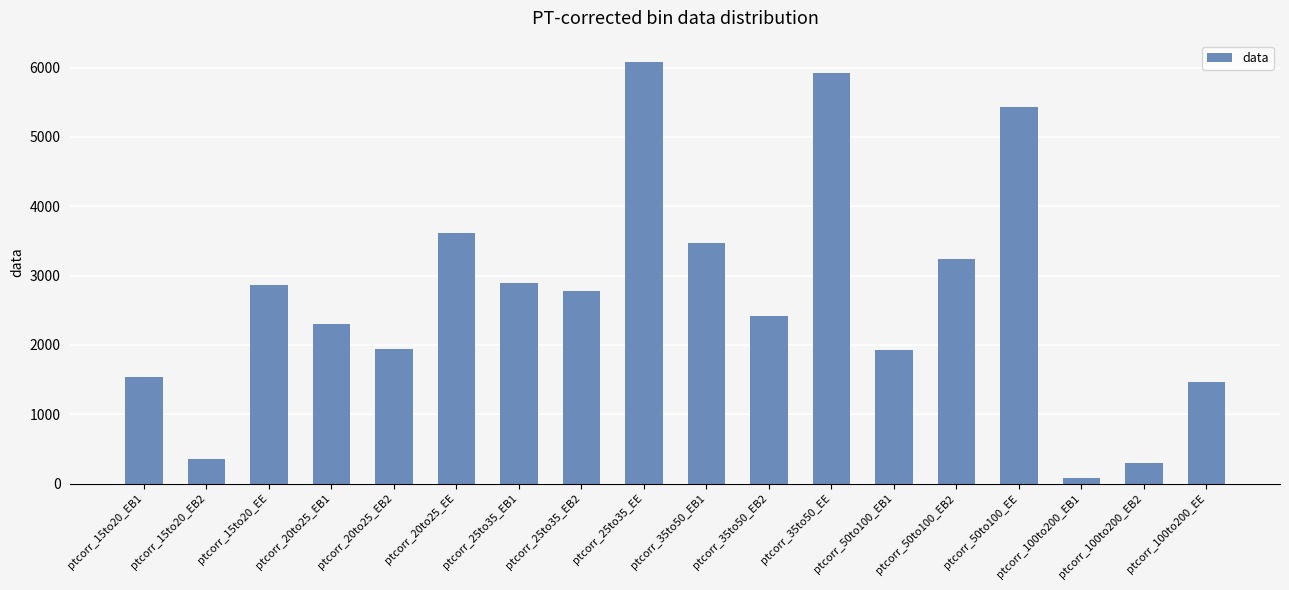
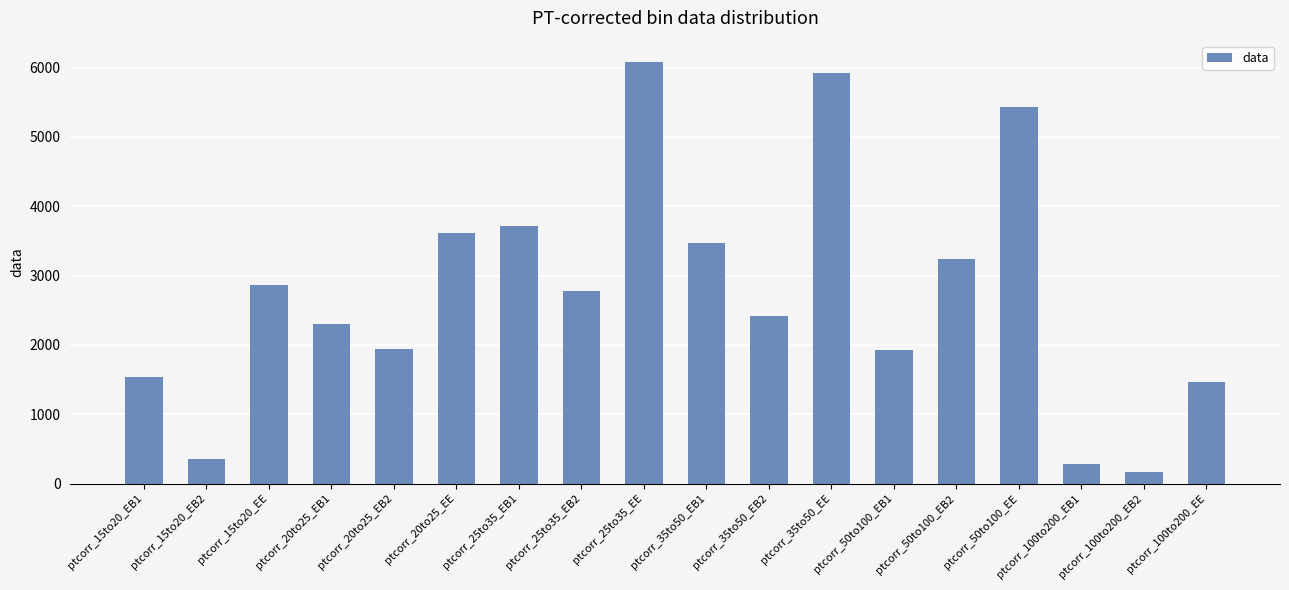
ptcorr_25to35_EB1: 2900 -> 3700
ptcorr_100to200_EB1: 100 -> 300
ptcorr_100to200_EB2: 300 -> 200
